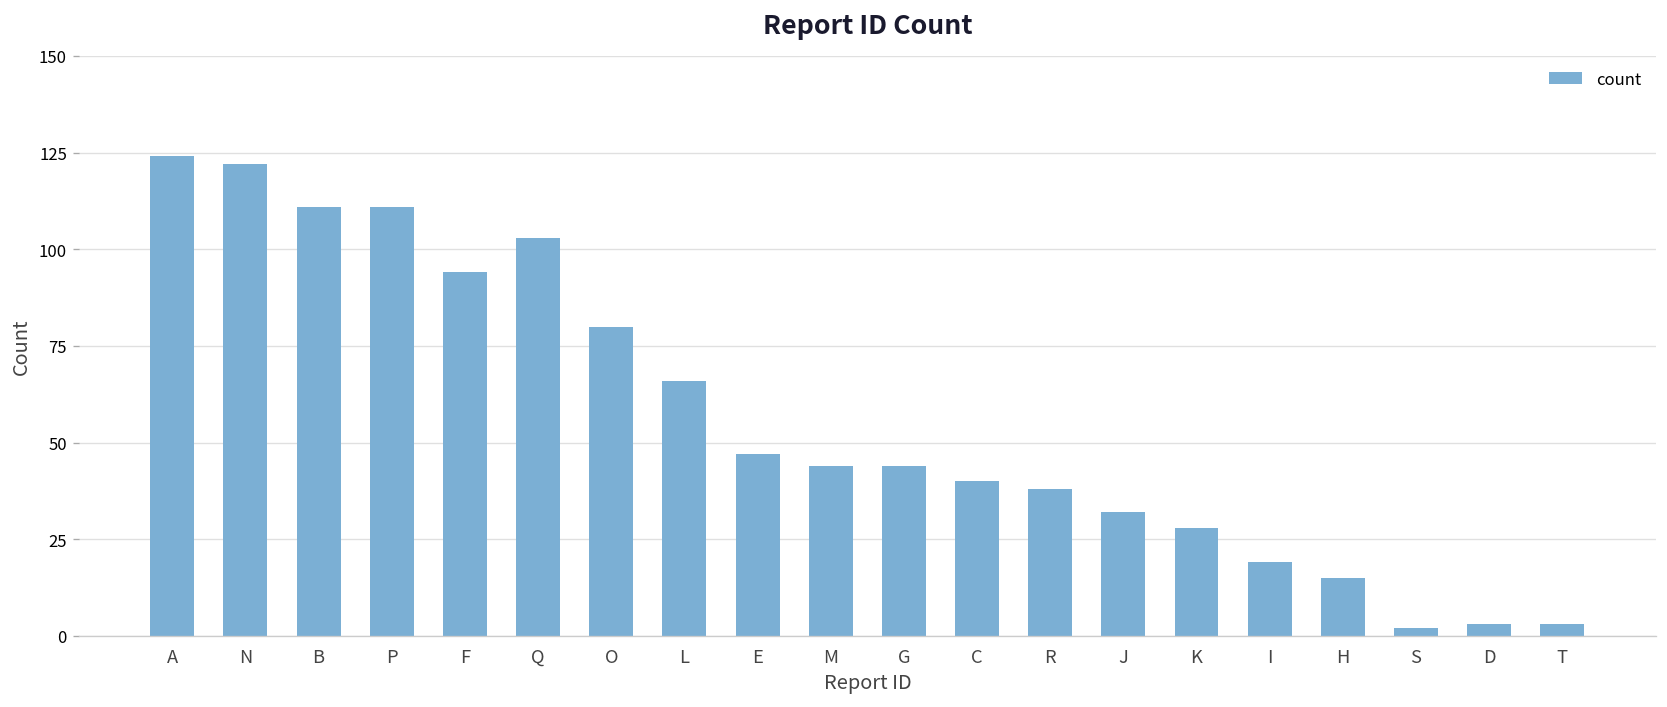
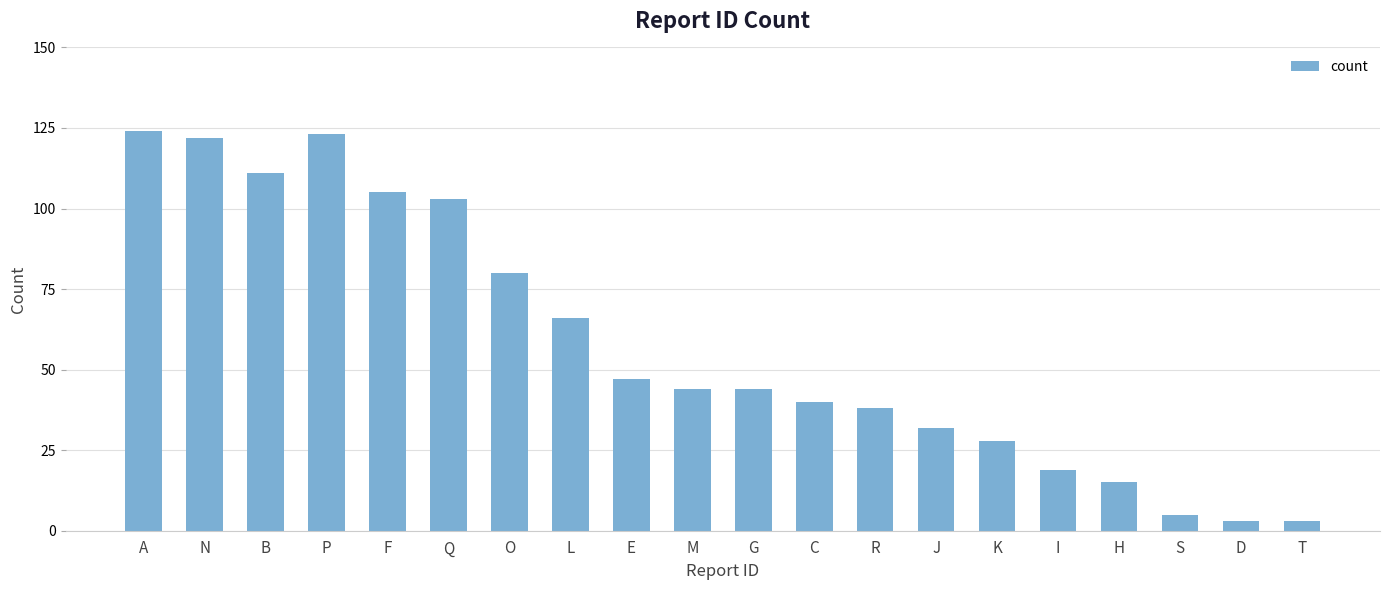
P: 111 -> 123
F: 94 -> 105
S: 2 -> 5
